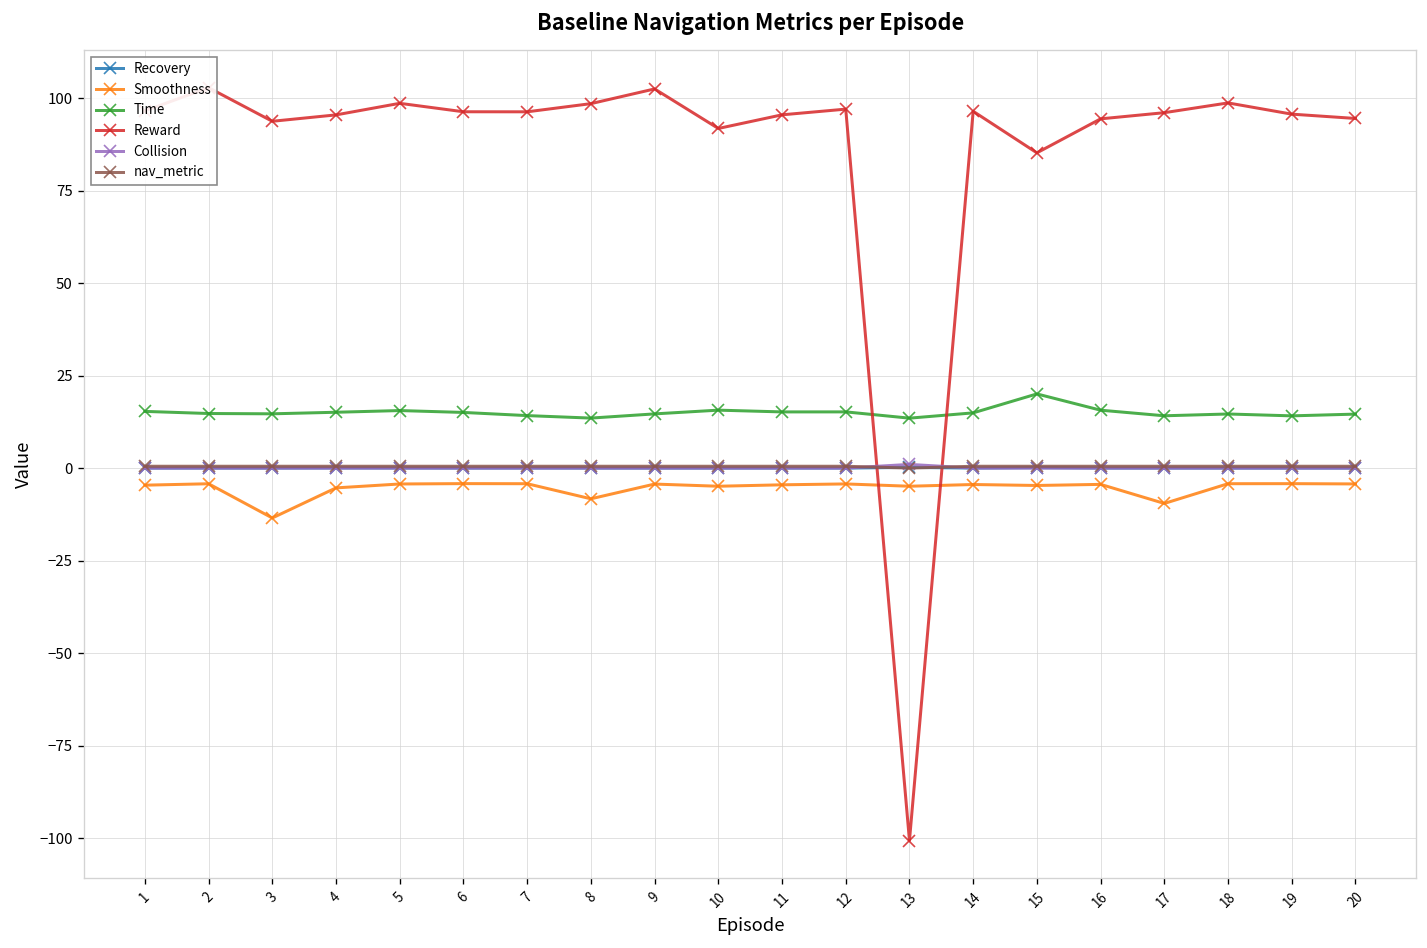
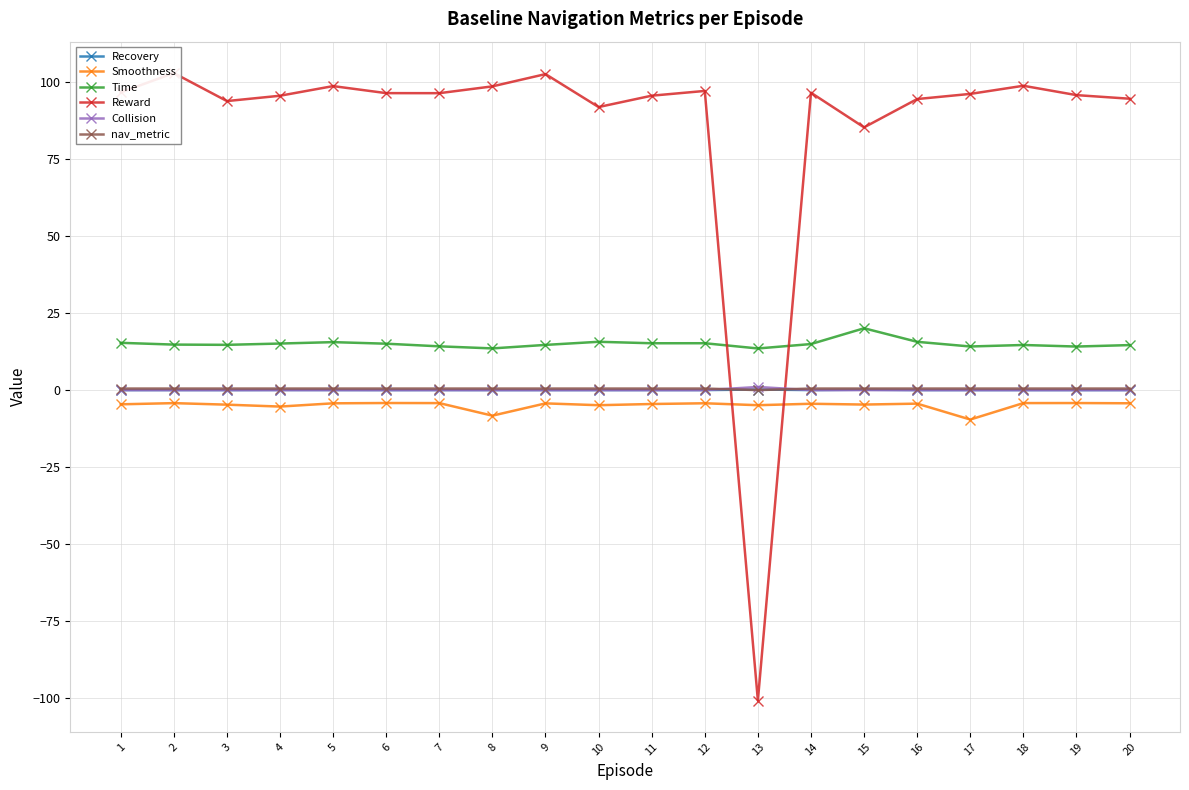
Smoothness, 3: -13 -> -5
